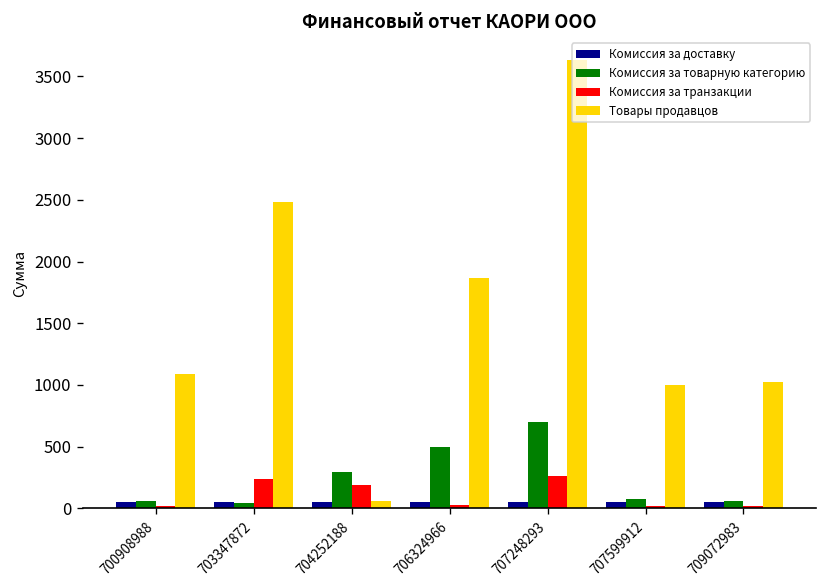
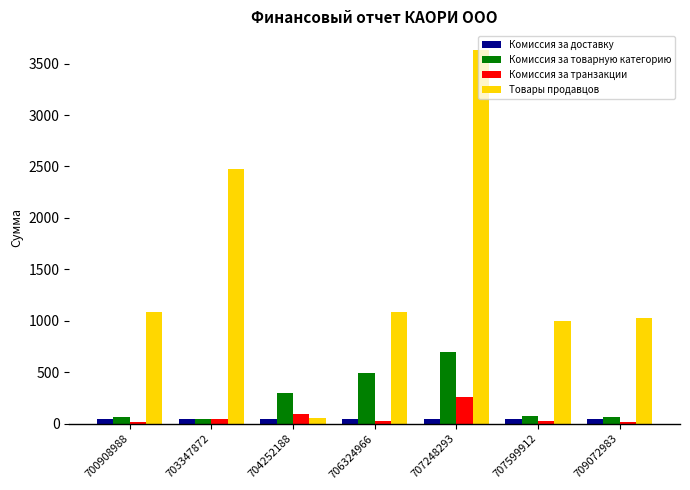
Комиссия за транзакции, 703347872: 240 -> 40
Комиссия за транзакции, 704252188: 190 -> 90
Товары продавцов, 706324966: 1870 -> 1090
